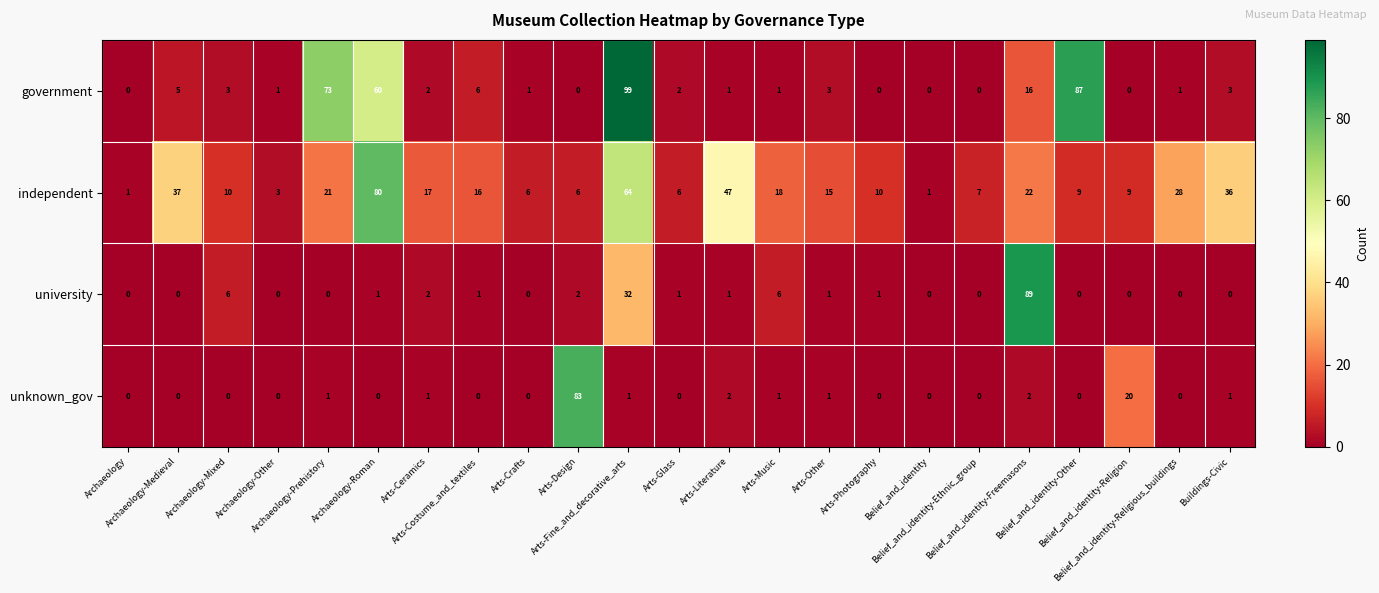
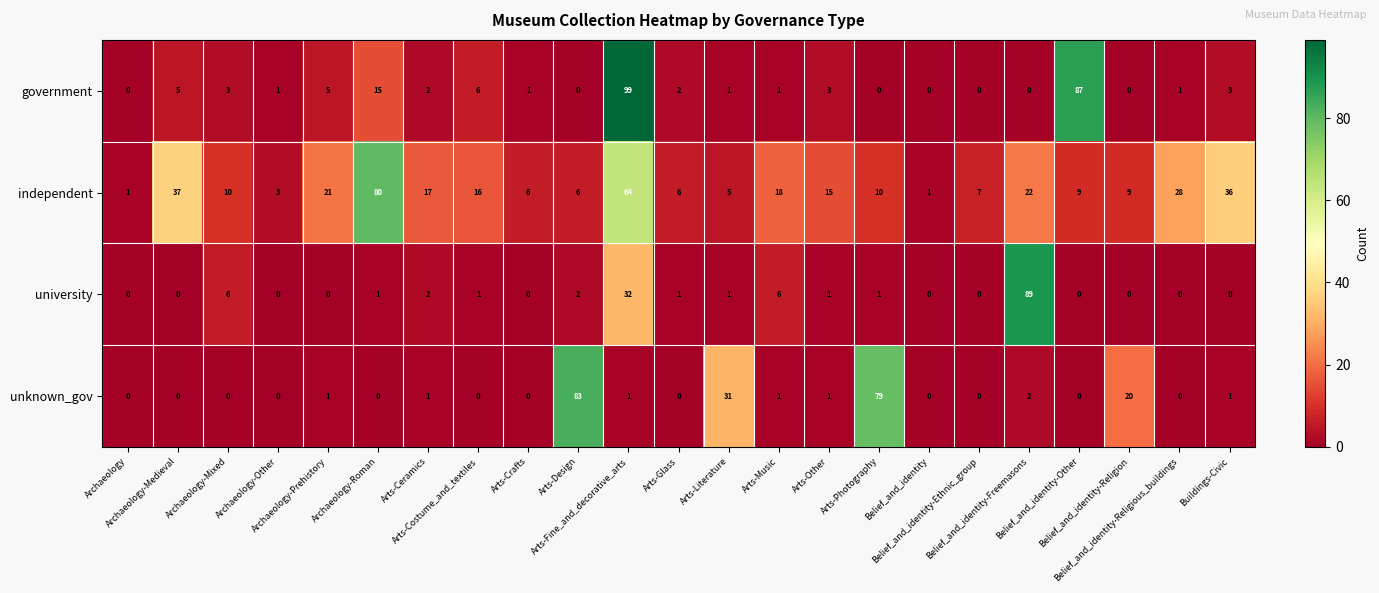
government, Archaeology-Prehistory: 73 -> 5
government, Archaeology-Roman: 60 -> 15
government, Belief_and_identity-Freemasons: 16 -> 0
independent, Arts-Literature: 47 -> 5
unknown_gov, Arts-Literature: 2 -> 31
unknown_gov, Arts-Photography: 0 -> 79
